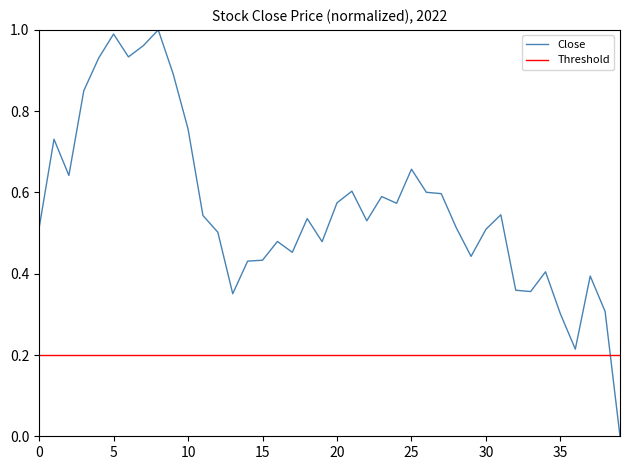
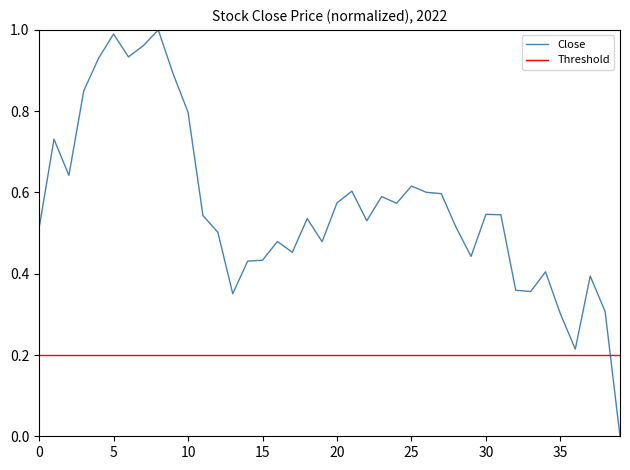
10: 0.76 -> 0.80
25: 0.66 -> 0.62
30: 0.51 -> 0.55
